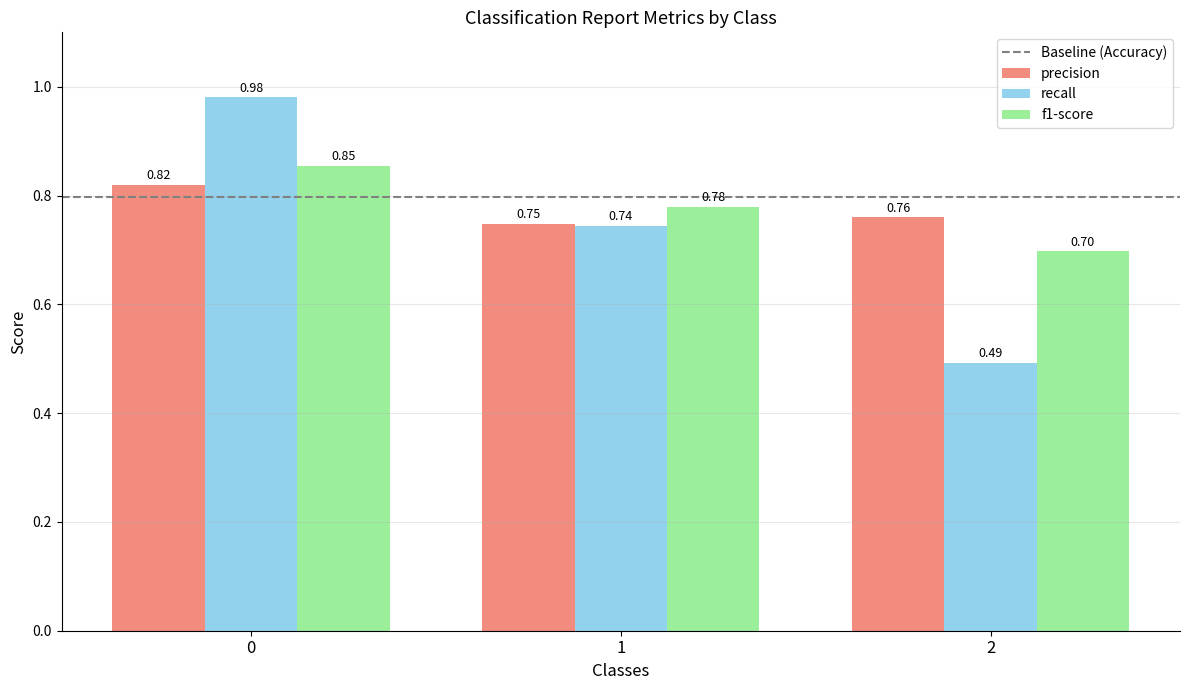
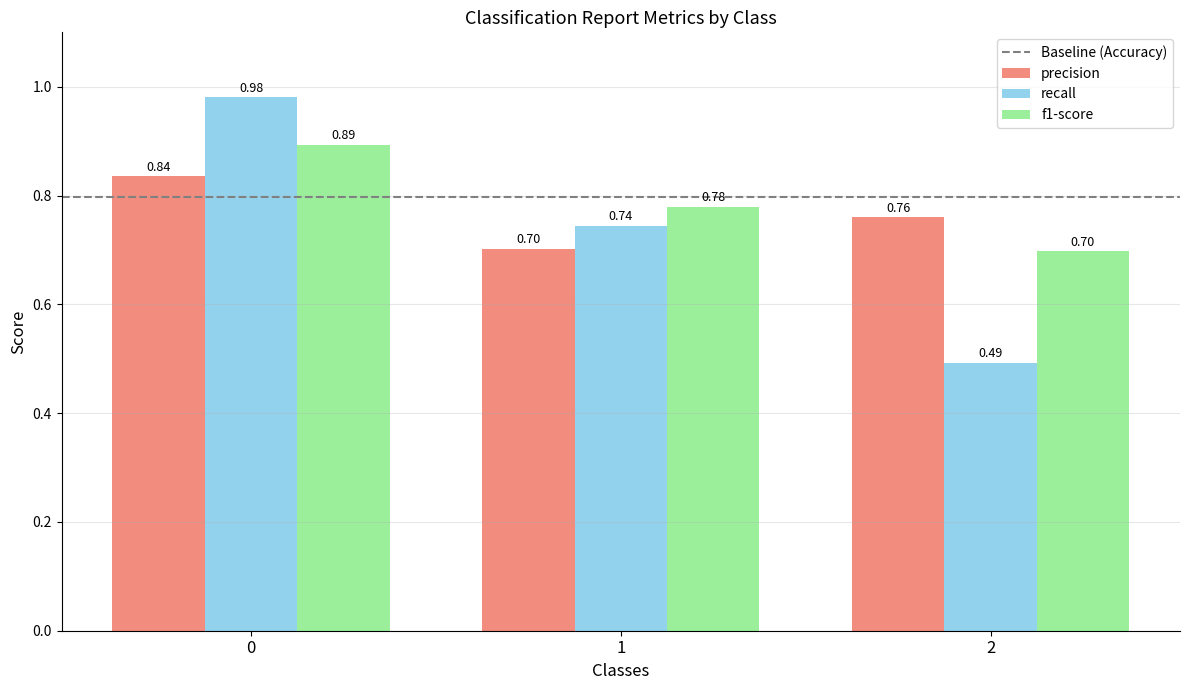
precision, 0: 0.82 -> 0.84
f1-score, 0: 0.85 -> 0.89
precision, 1: 0.75 -> 0.70
